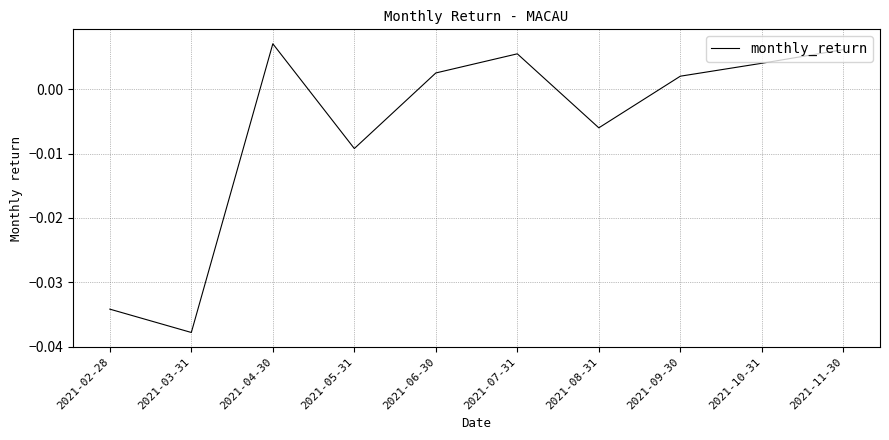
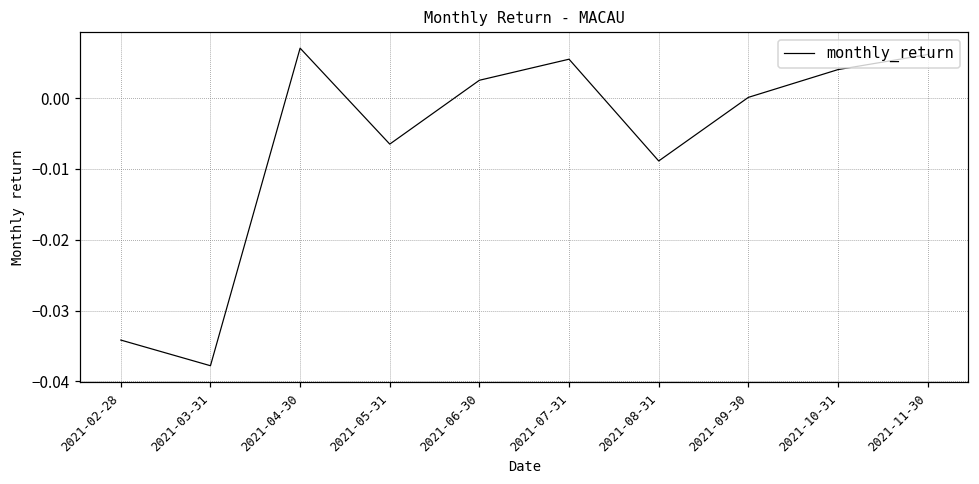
2021-05-31: -0.009 -> -0.006
2021-08-31: -0.006 -> -0.009
2021-09-30: 0.002 -> 0.000
